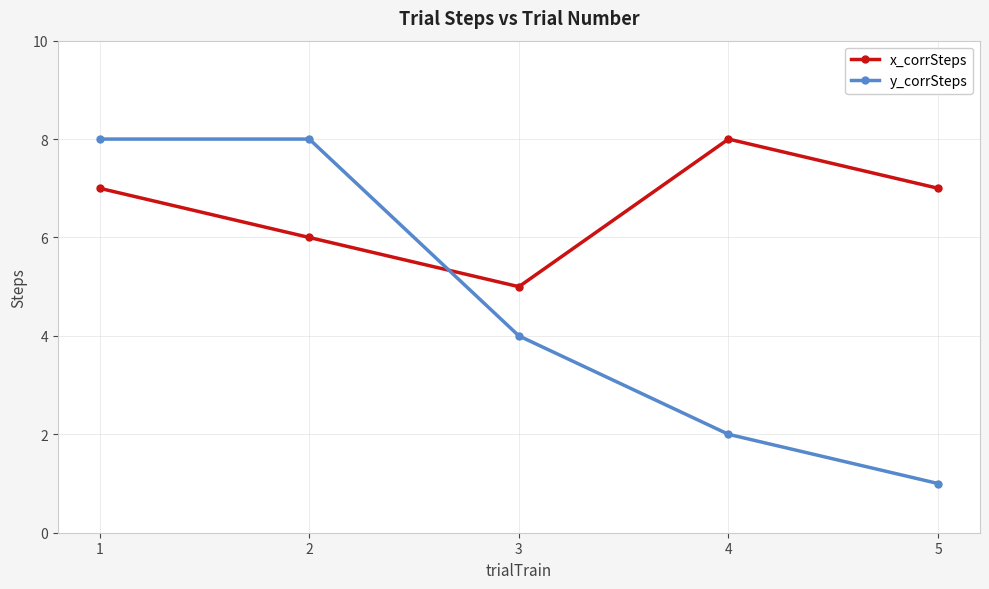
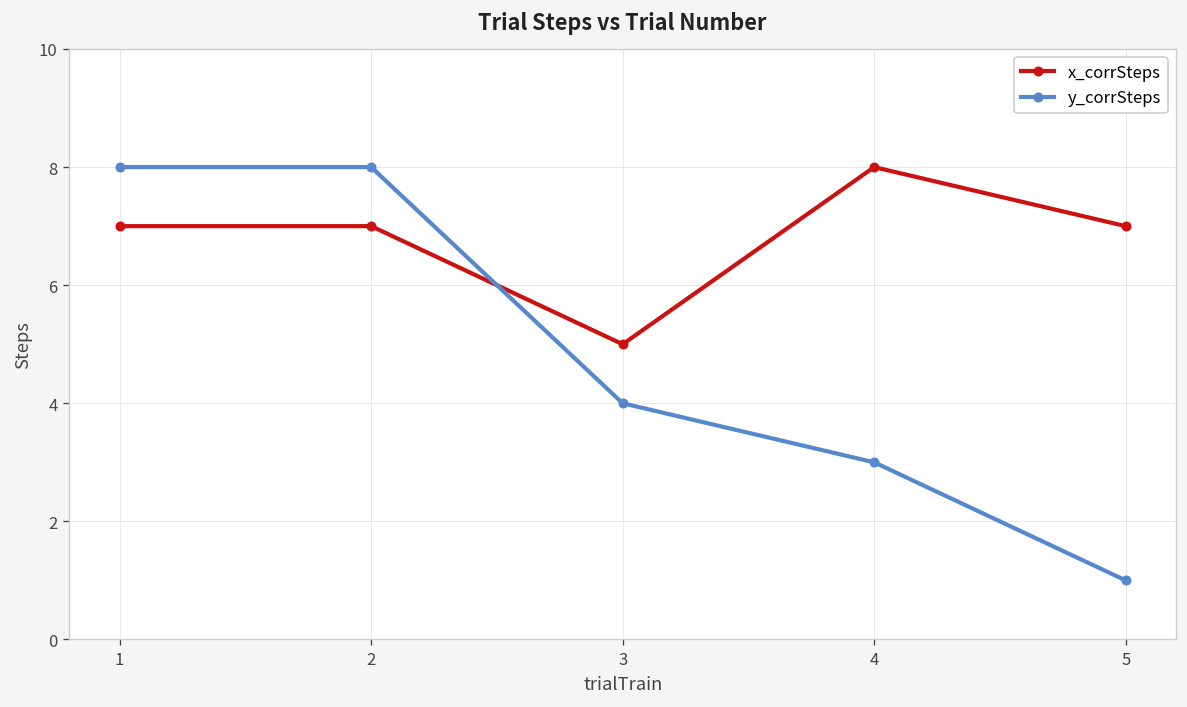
x_corrSteps, 2: 6 -> 7
y_corrSteps, 4: 2 -> 3
